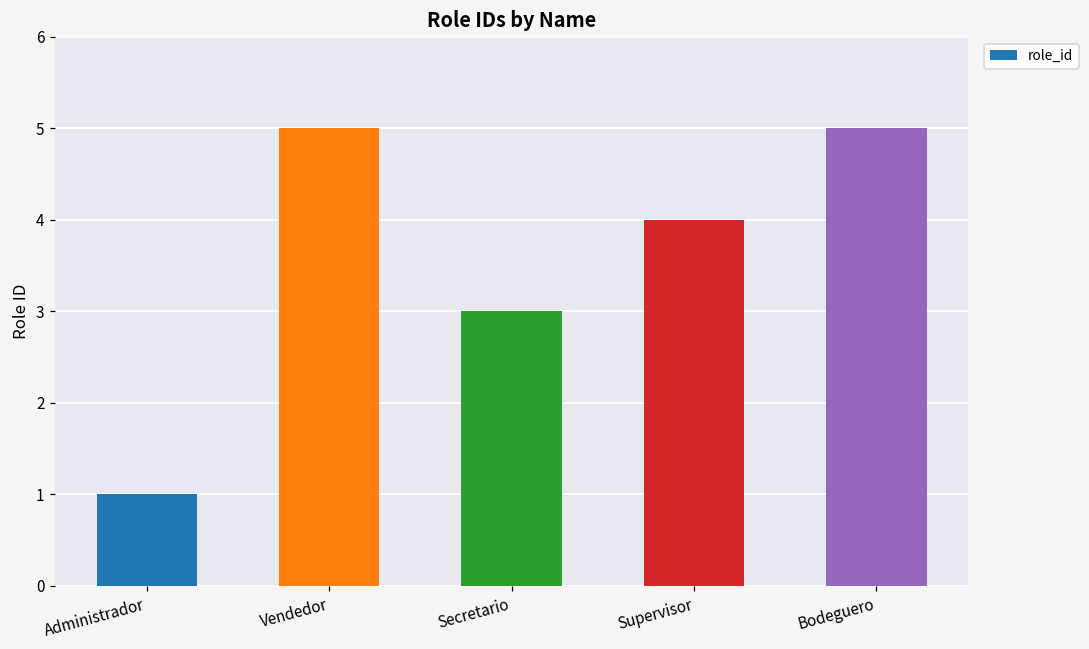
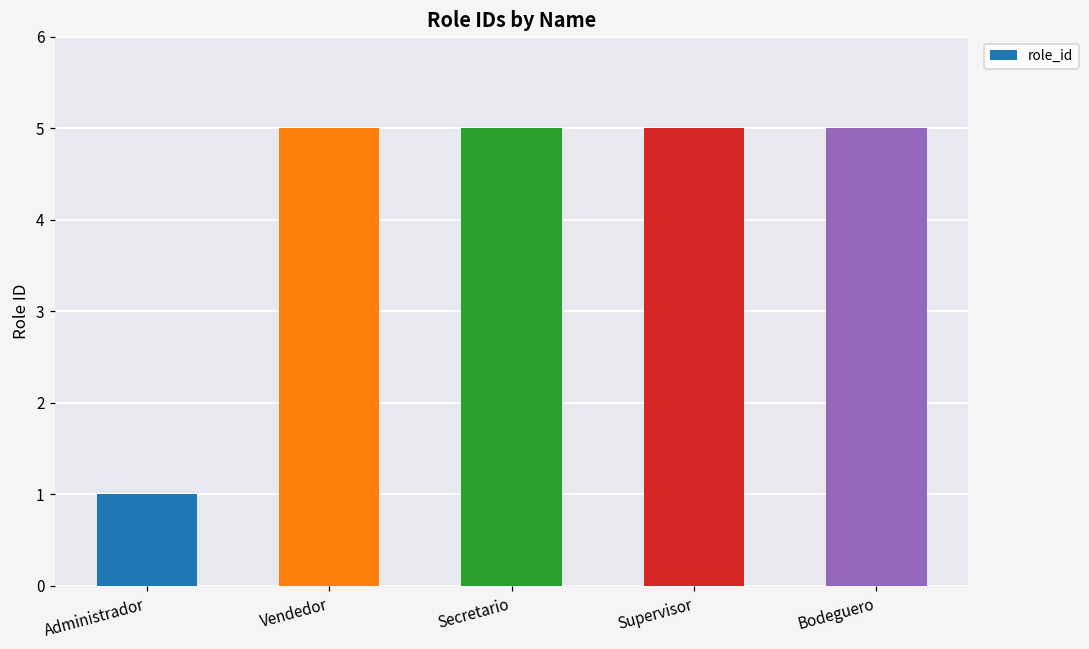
Secretario: 3 -> 5
Supervisor: 4 -> 5
